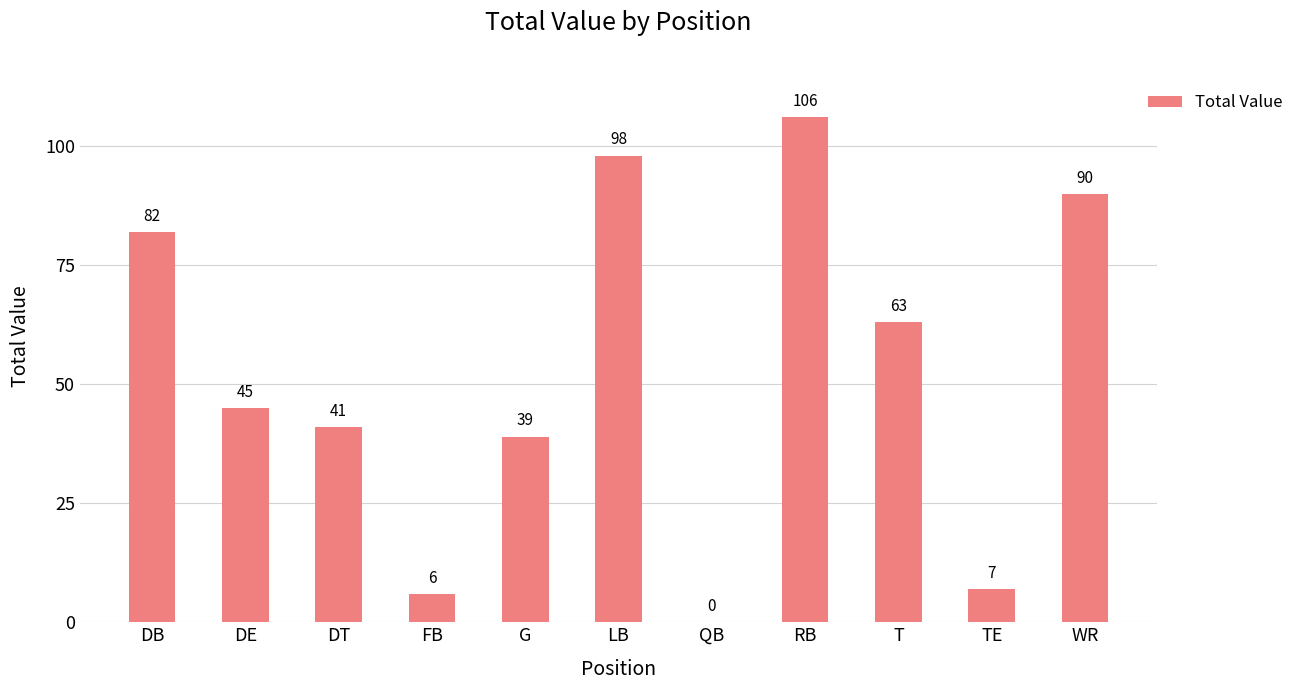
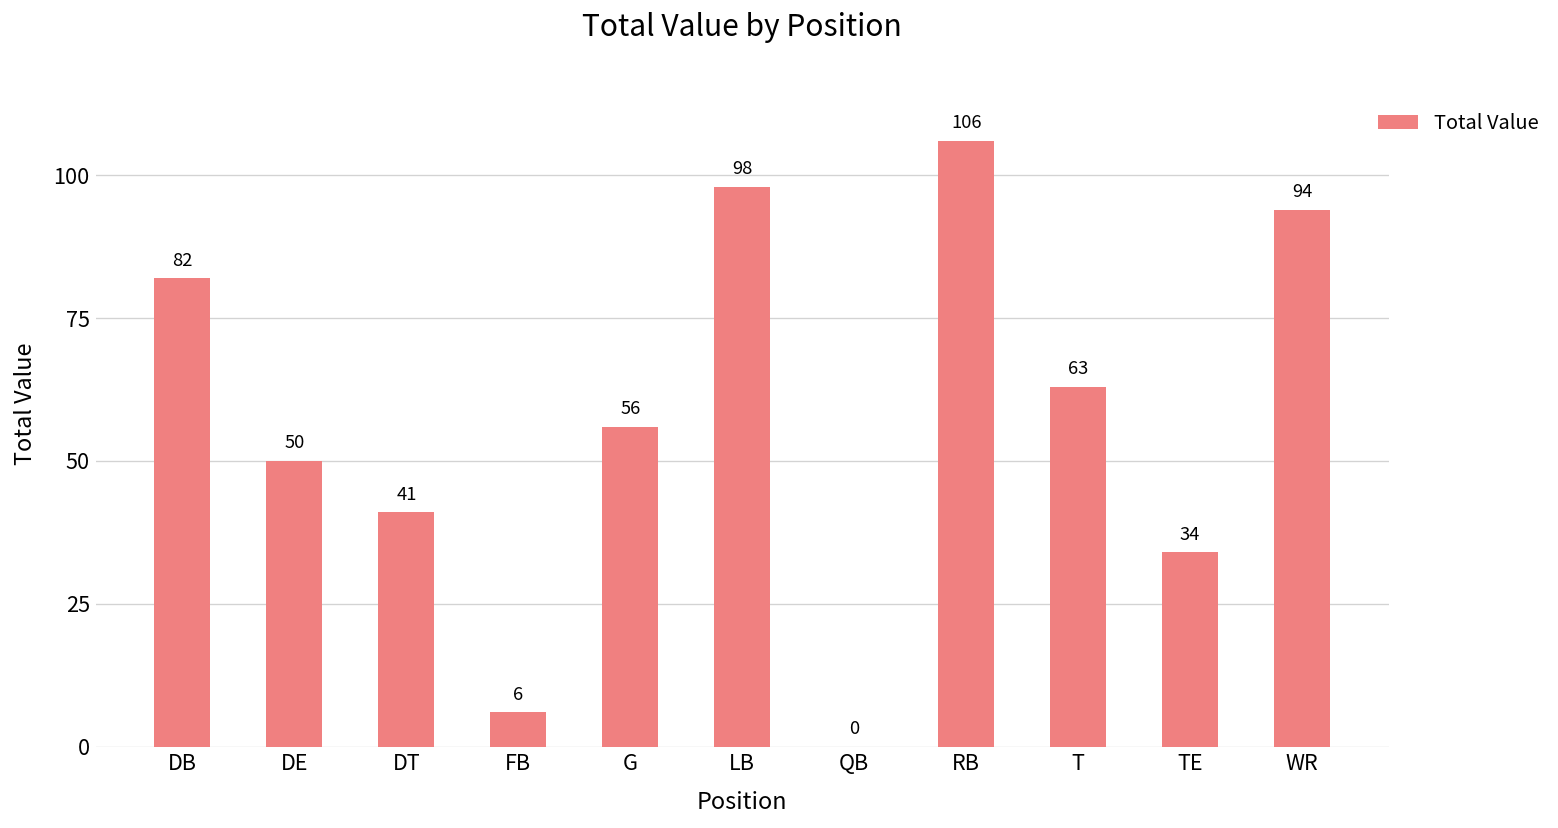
DE: 45 -> 50
G: 39 -> 56
TE: 7 -> 34
WR: 90 -> 94
